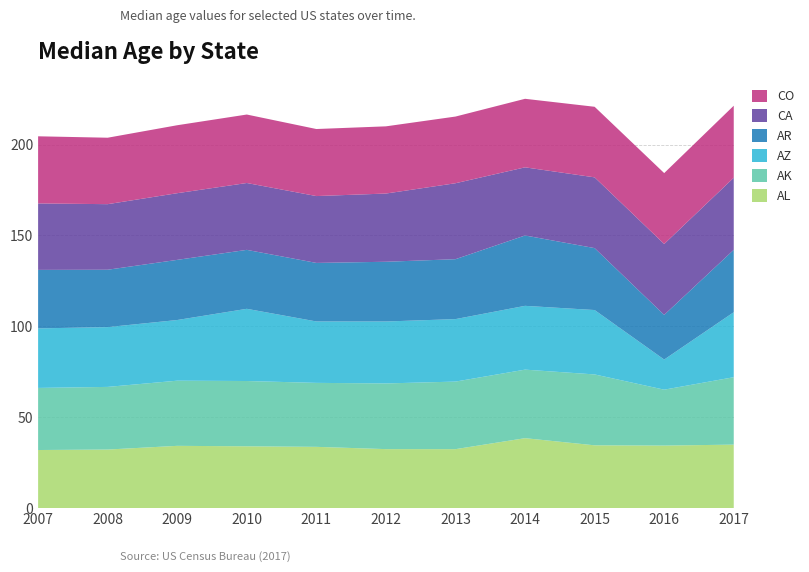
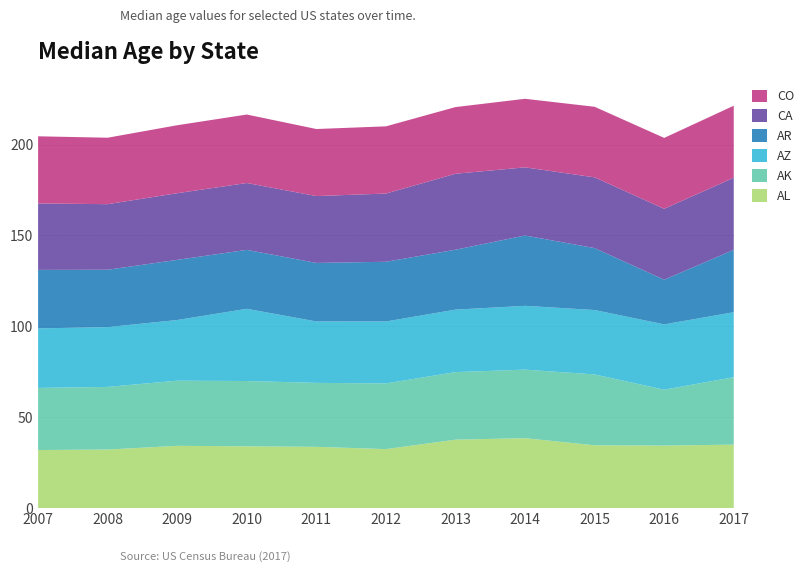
AL, 2013: 32 -> 38
AZ, 2016: 17 -> 36
